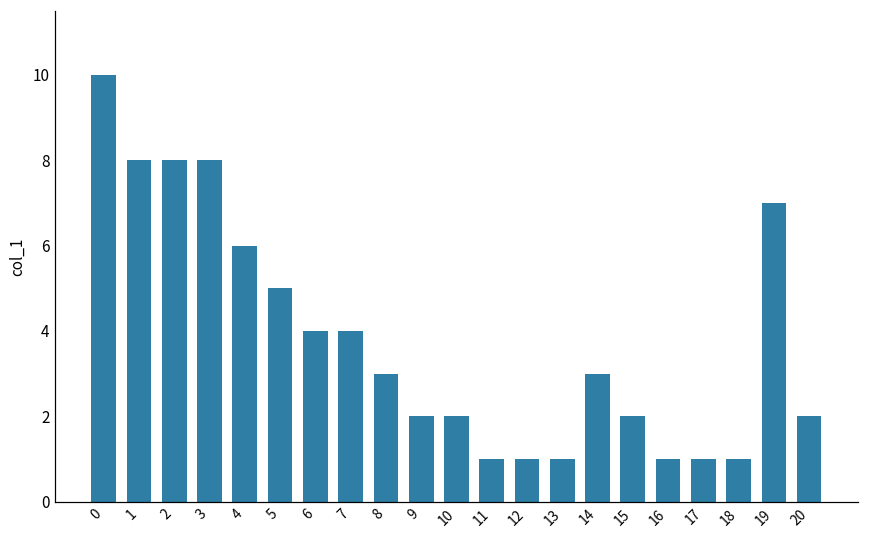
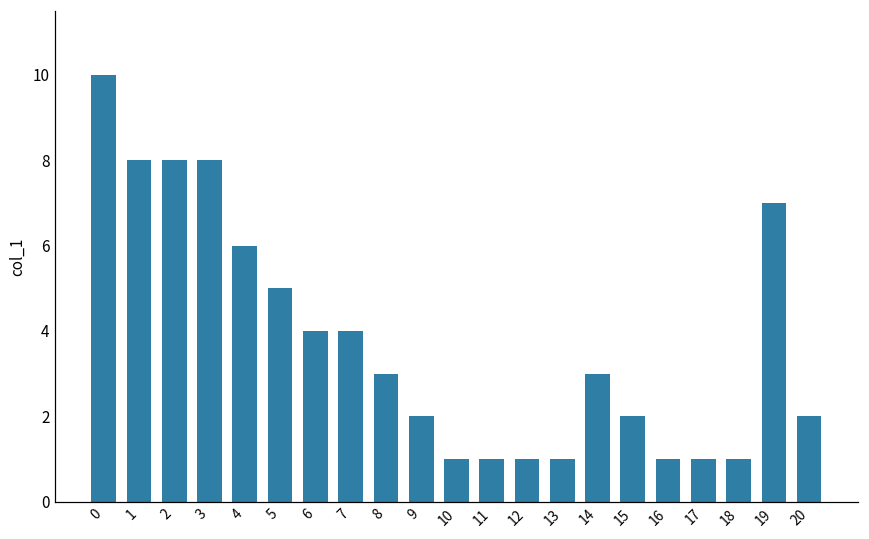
10: 2 -> 1
